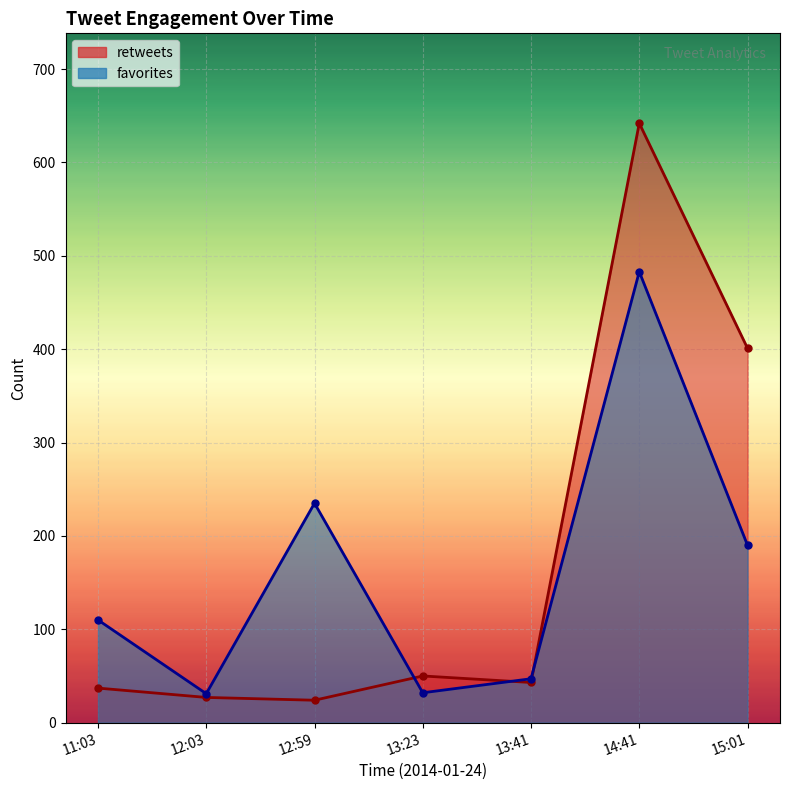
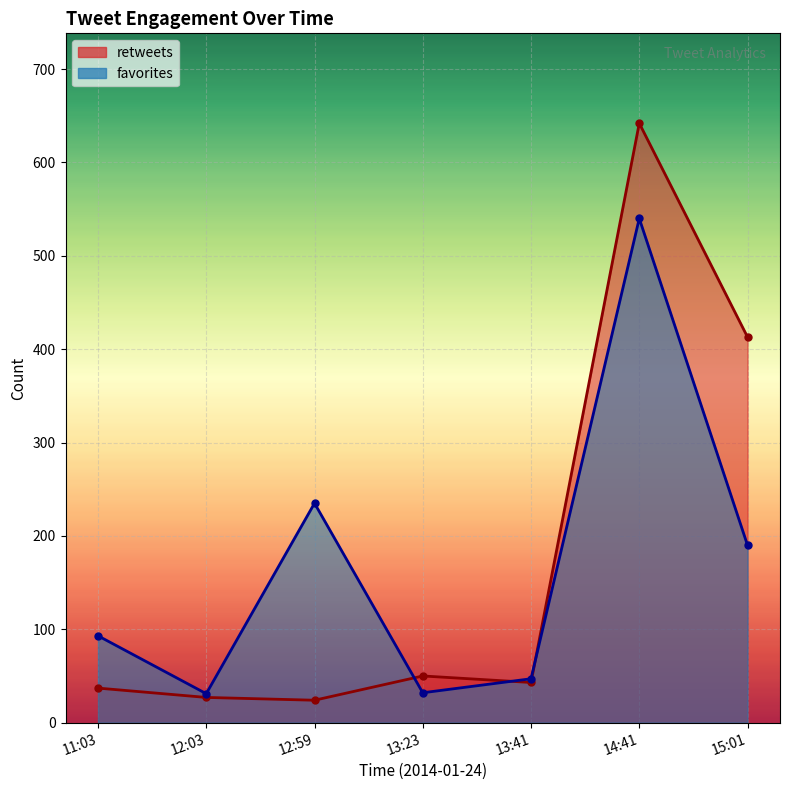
favorites, 11:03: 110 -> 90
favorites, 14:41: 480 -> 540
retweets, 15:01: 400 -> 410
